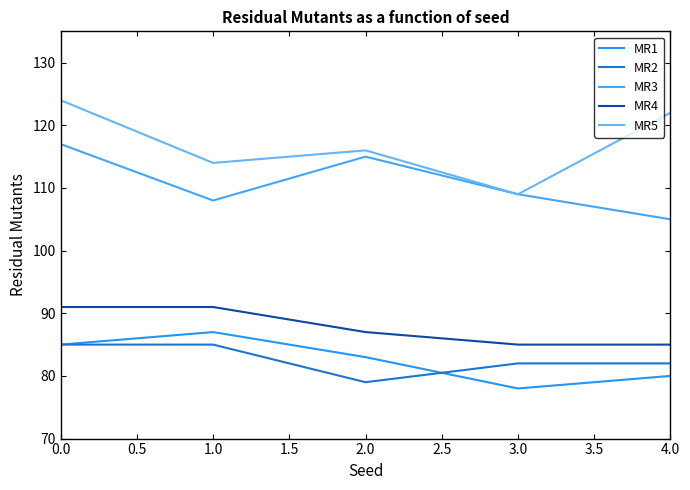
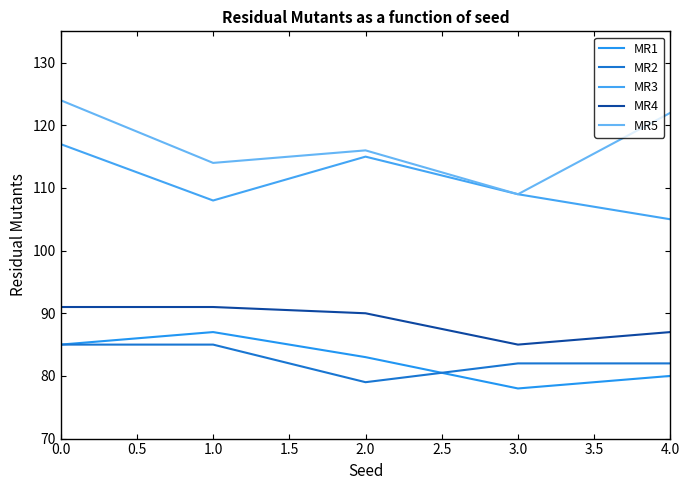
MR4, 2.0: 87 -> 90
MR4, 4.0: 85 -> 87
